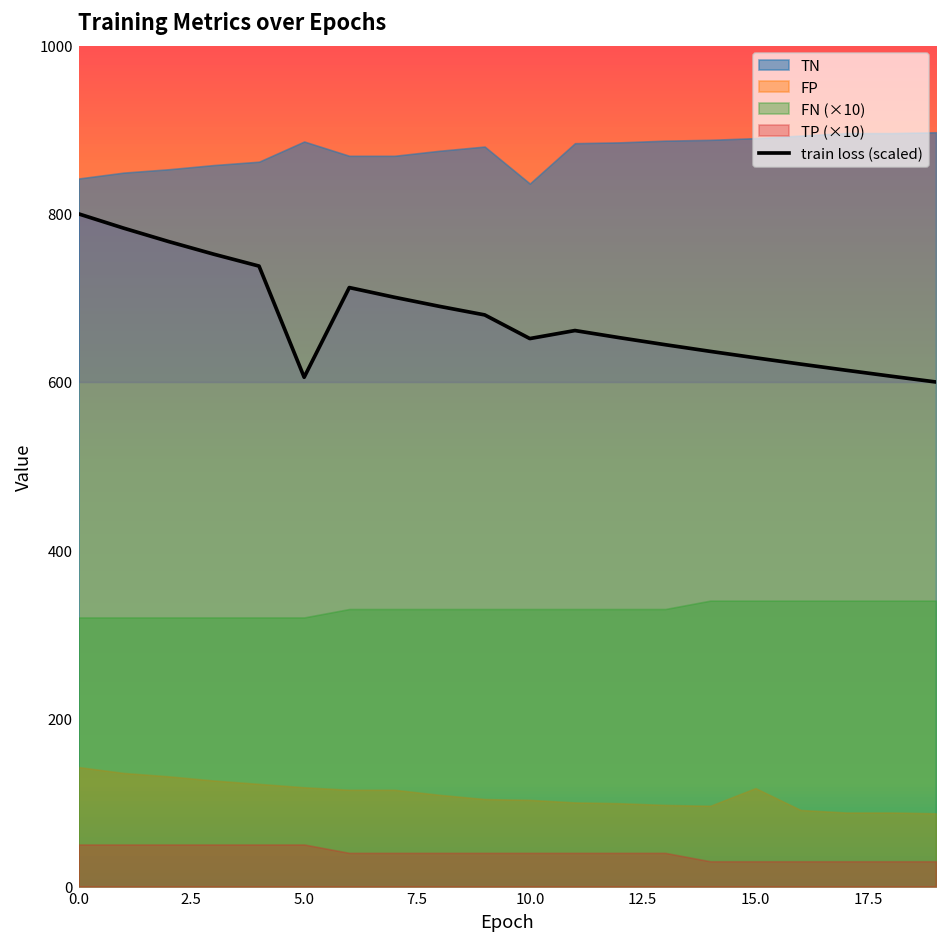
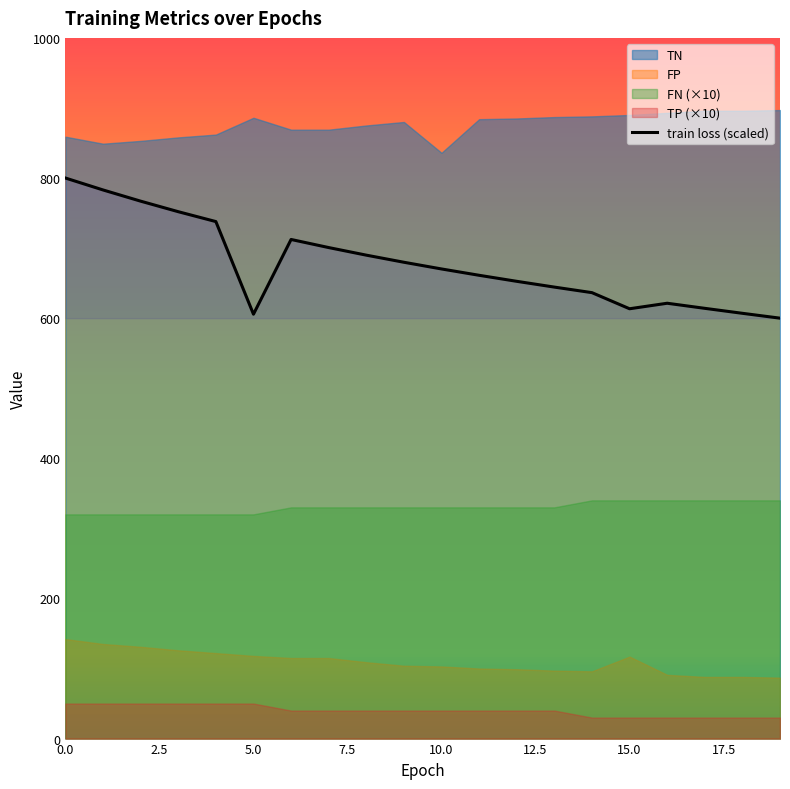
TN, 0.0: 840 -> 860
train loss (scaled), 10.0: 650 -> 670
train loss (scaled), 15.0: 630 -> 610
